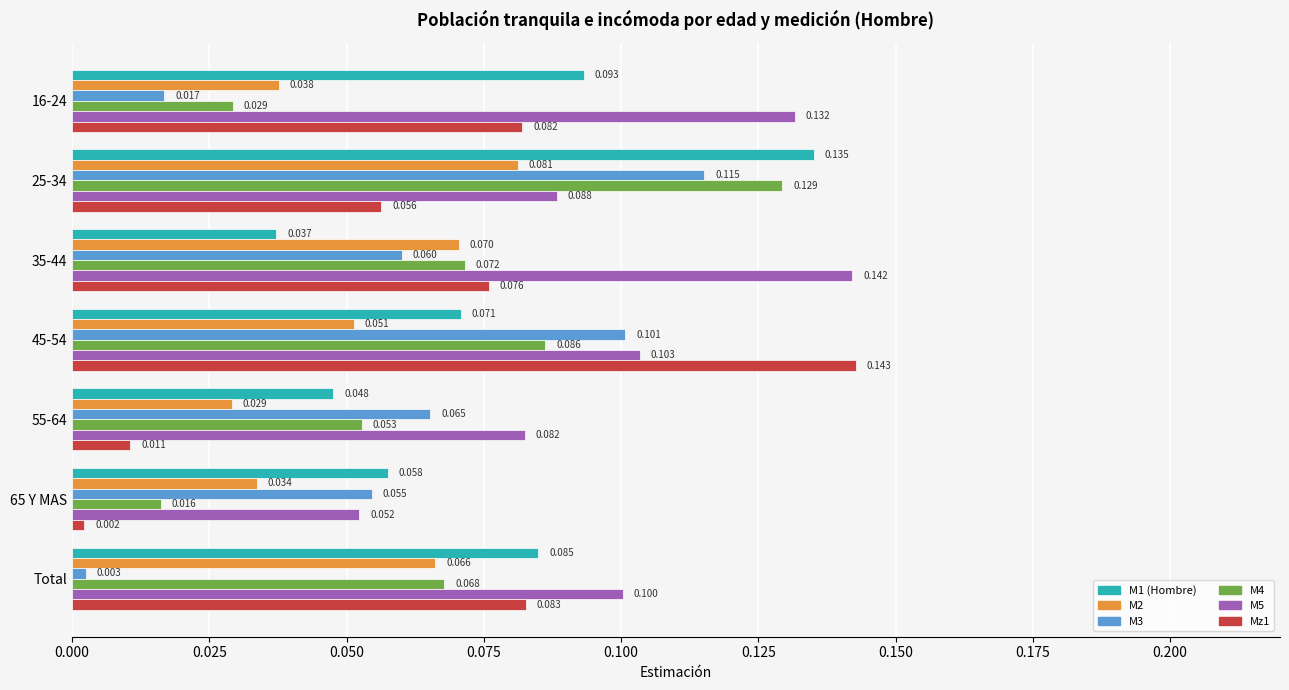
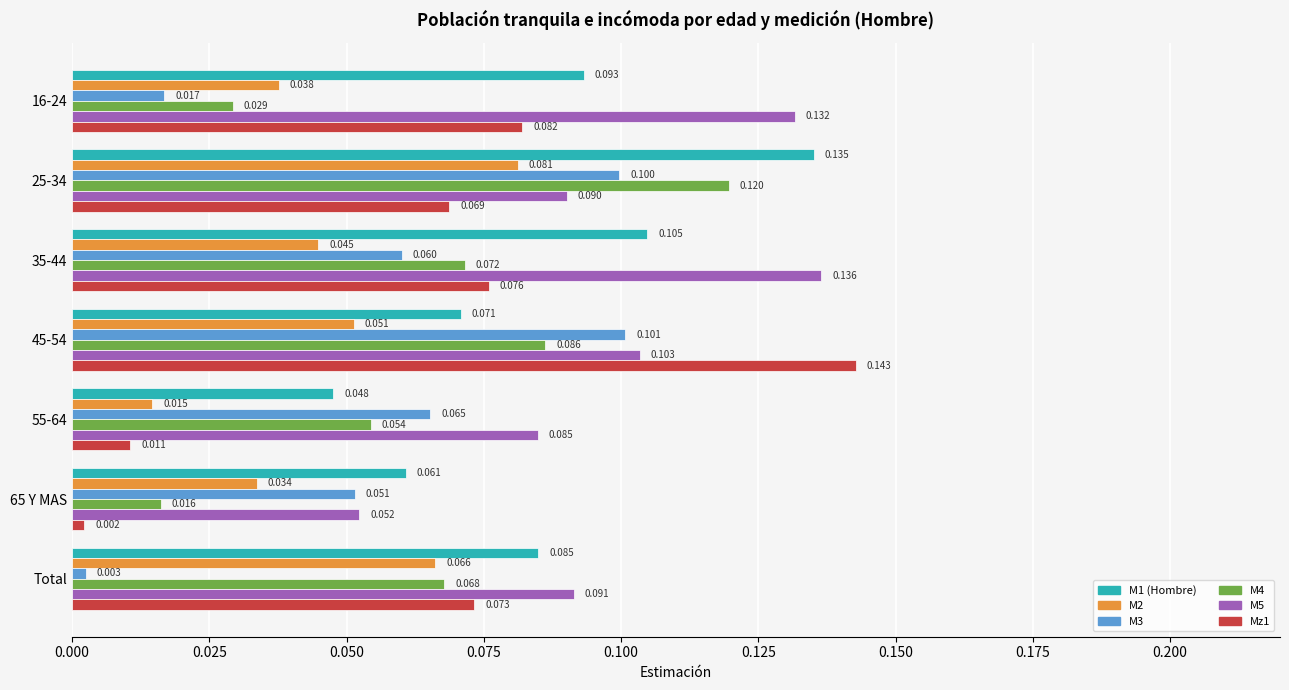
M3, 25-34: 0.115 -> 0.100
M4, 25-34: 0.129 -> 0.120
M5, 25-34: 0.088 -> 0.090
Mz1, 25-34: 0.056 -> 0.069
M1 (Hombre), 35-44: 0.037 -> 0.105
M2, 35-44: 0.070 -> 0.045
M5, 35-44: 0.142 -> 0.136
M2, 55-64: 0.029 -> 0.015
M4, 55-64: 0.053 -> 0.054
M5, 55-64: 0.082 -> 0.085
M1 (Hombre), 65 Y MAS: 0.058 -> 0.061
M3, 65 Y MAS: 0.055 -> 0.051
M5, Total: 0.100 -> 0.091
Mz1, Total: 0.083 -> 0.073
